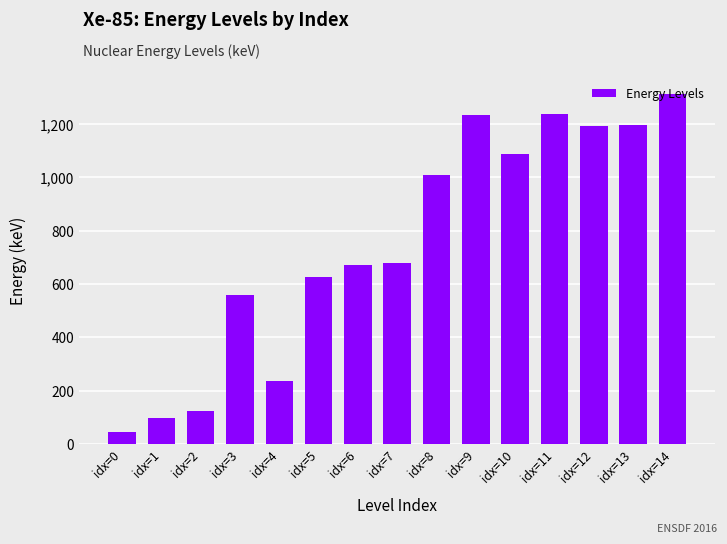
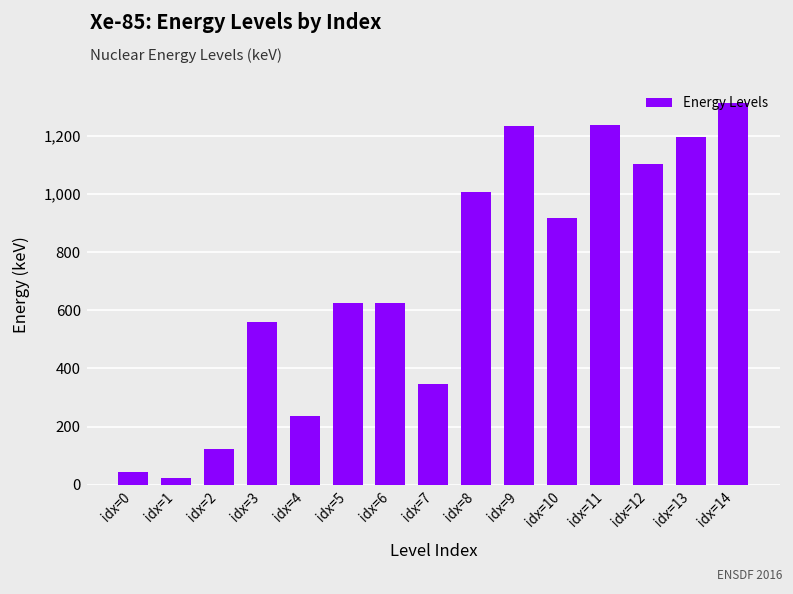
idx=1: 100 -> 20
idx=6: 670 -> 630
idx=7: 680 -> 350
idx=10: 1,090 -> 920
idx=12: 1,190 -> 1,100
